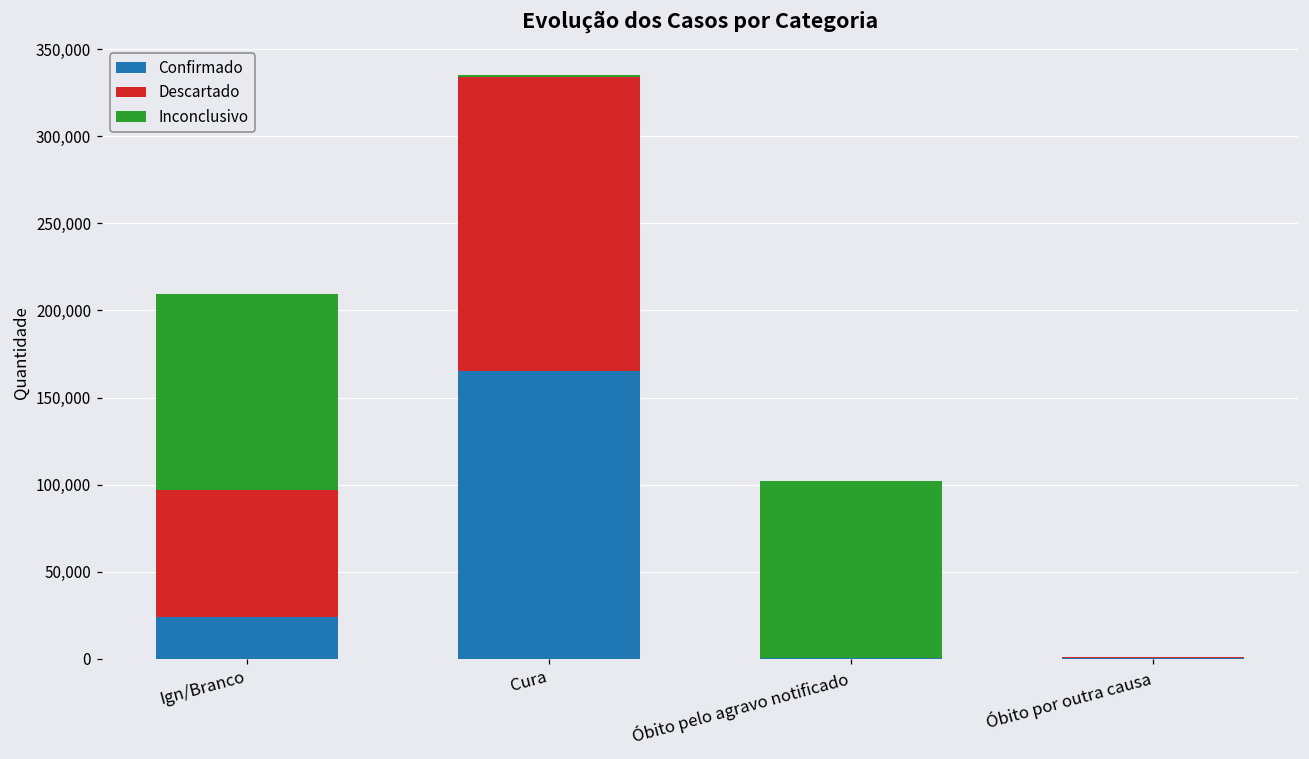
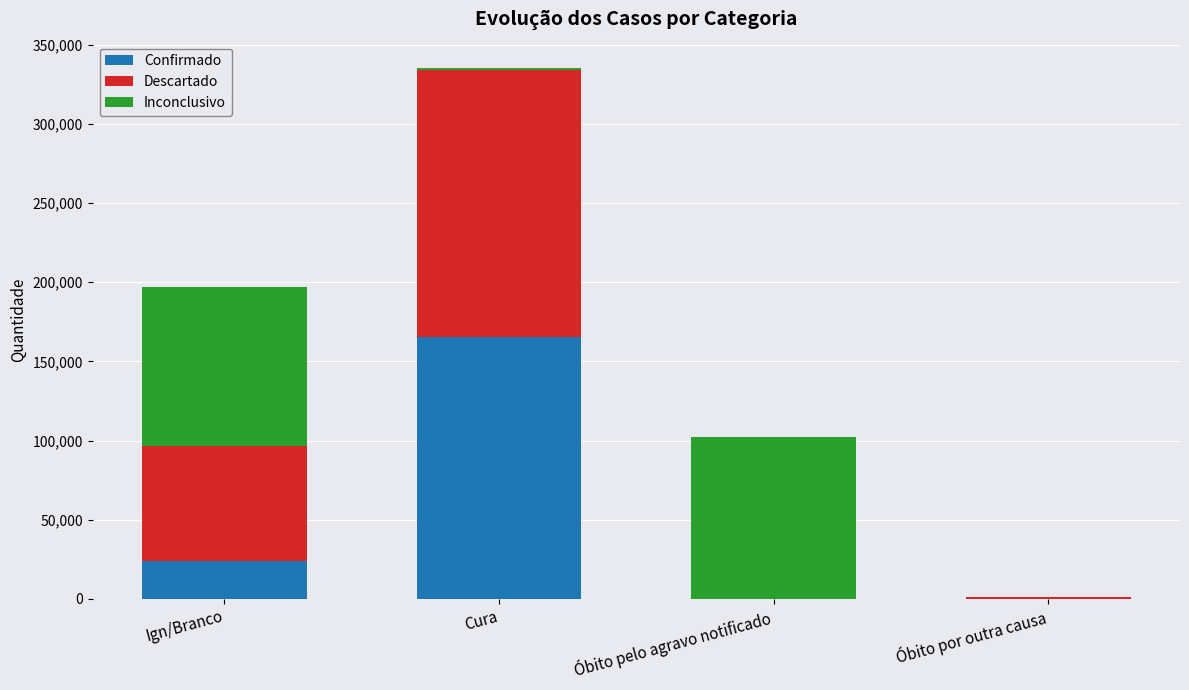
Inconclusivo, Ign/Branco: 113,000 -> 101,000
